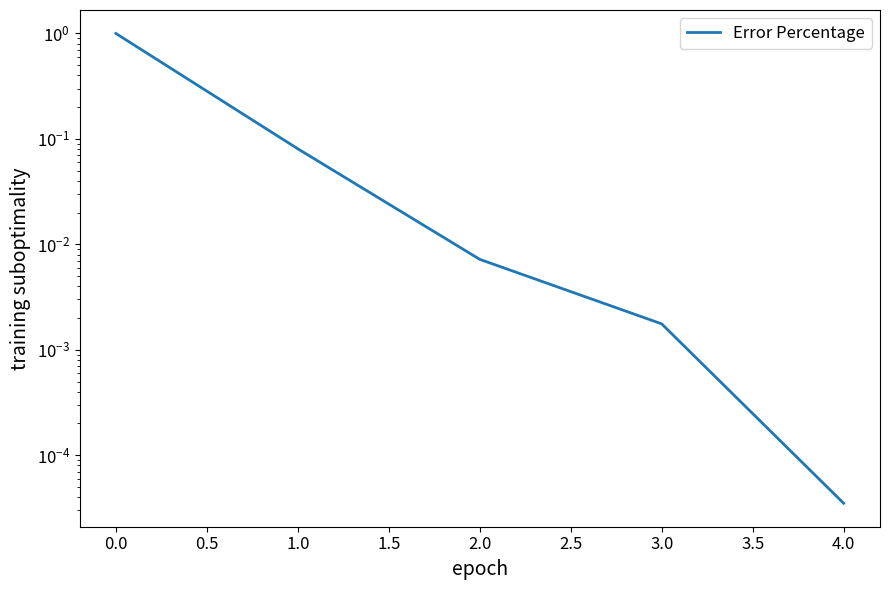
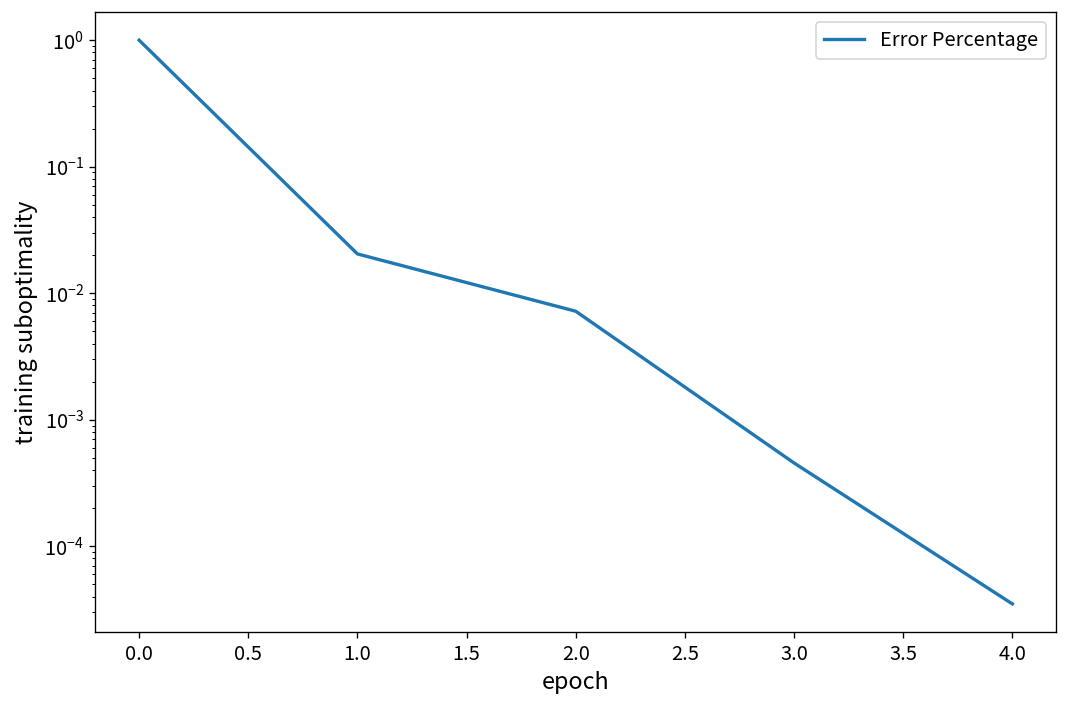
1.0: 0.08 -> 0.020
3.0: 0.0018 -> 0.00046
